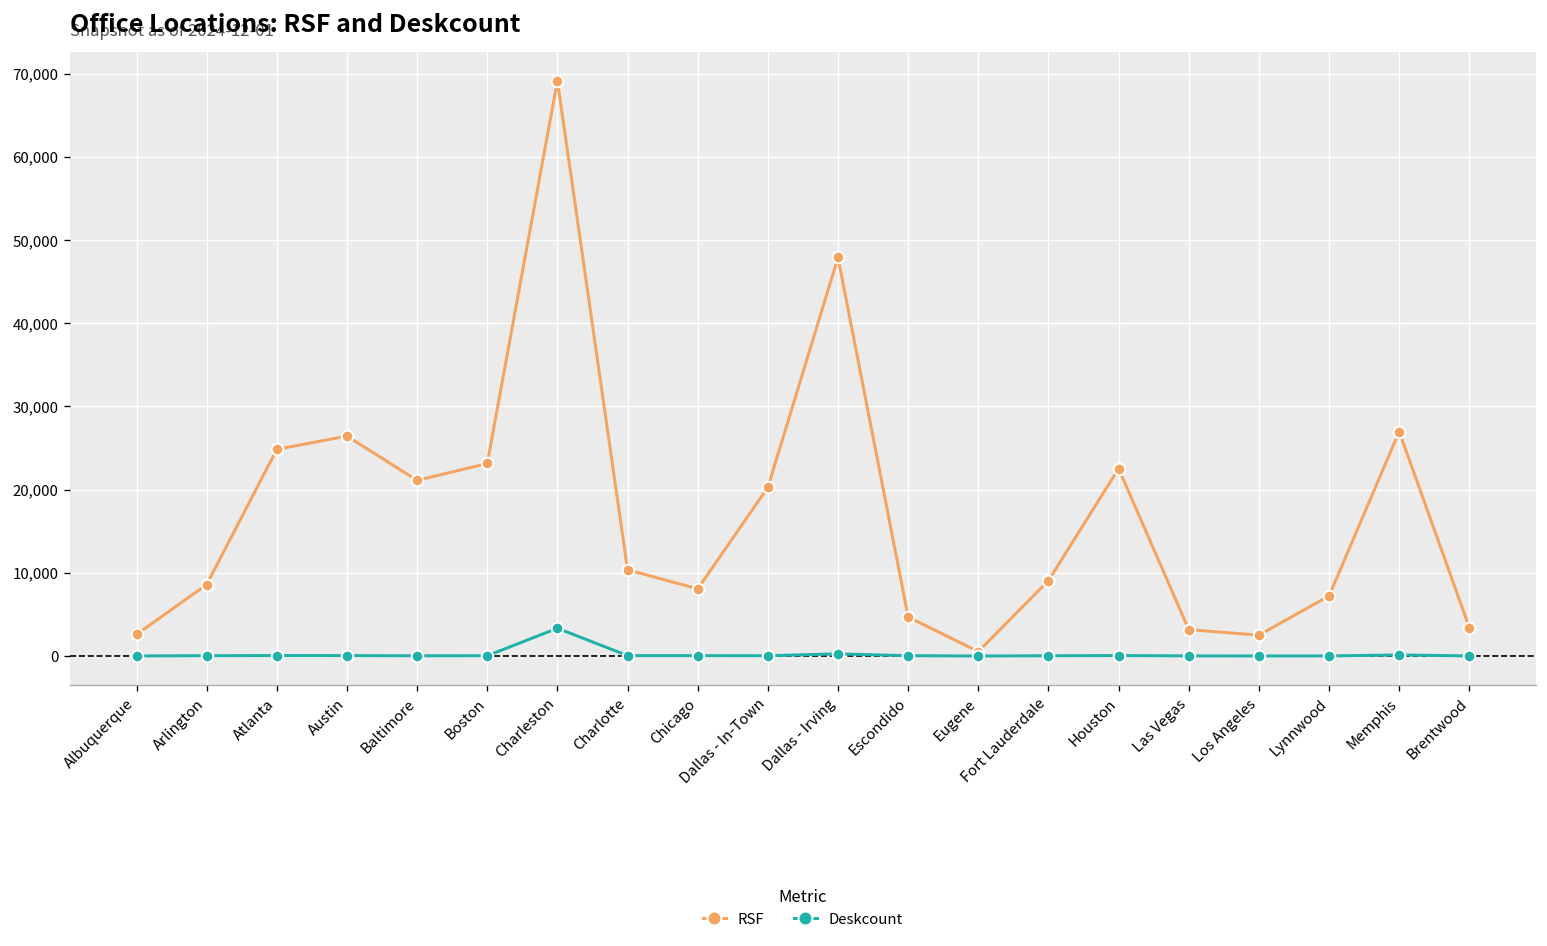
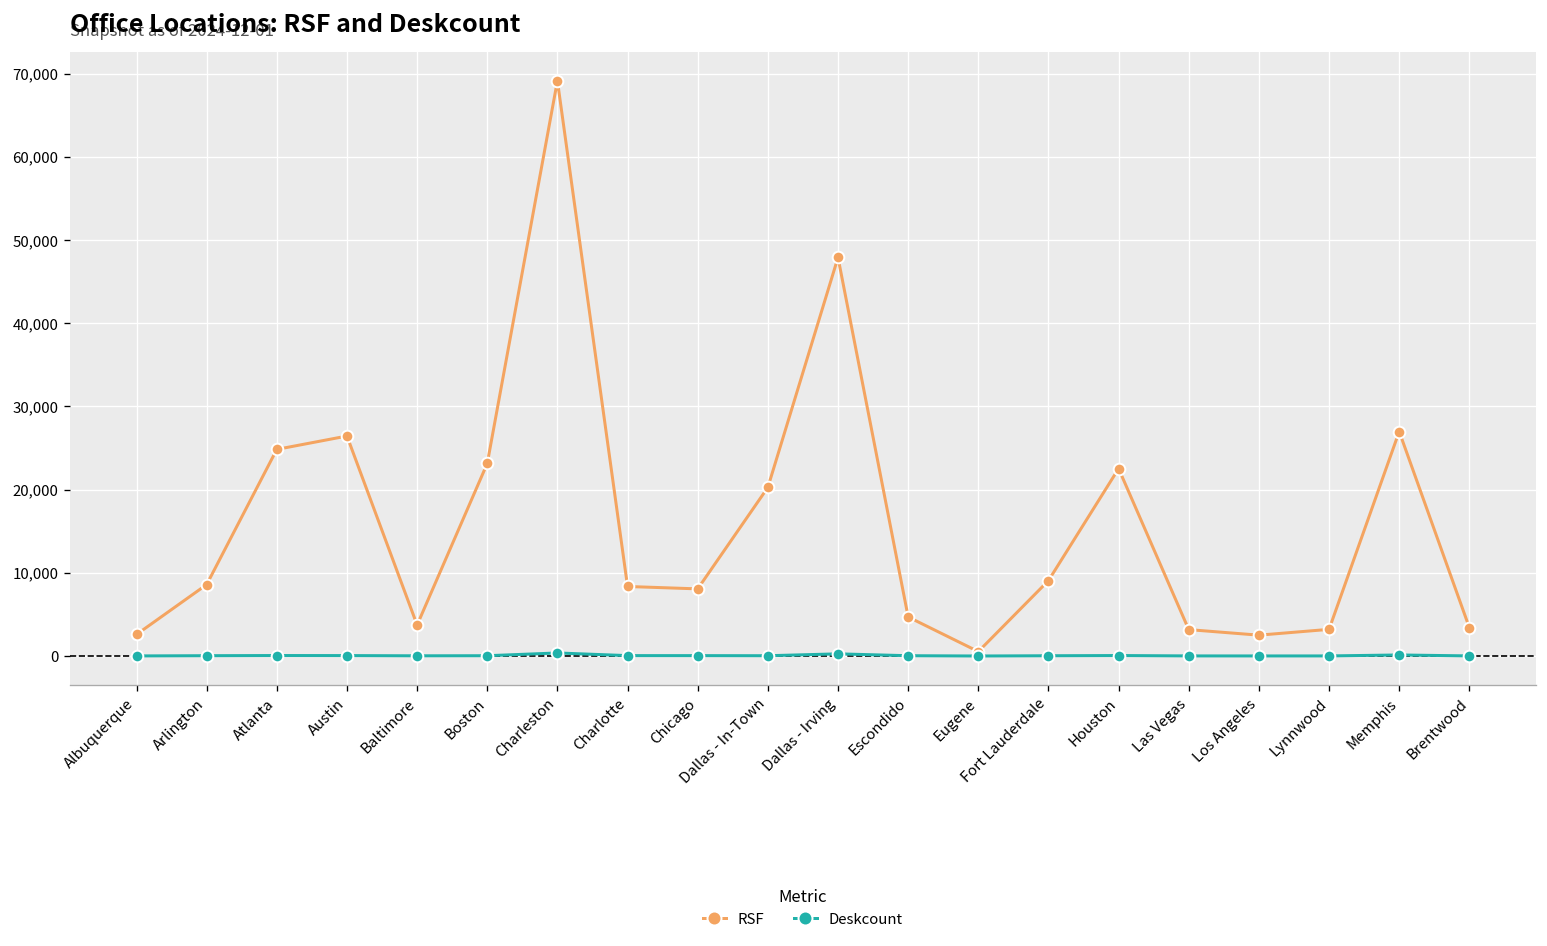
RSF, Baltimore: 21,000 -> 4,000
Deskcount, Charleston: 3,000 -> 0
RSF, Charlotte: 10,000 -> 8,000
RSF, Lynnwood: 7,000 -> 3,000
